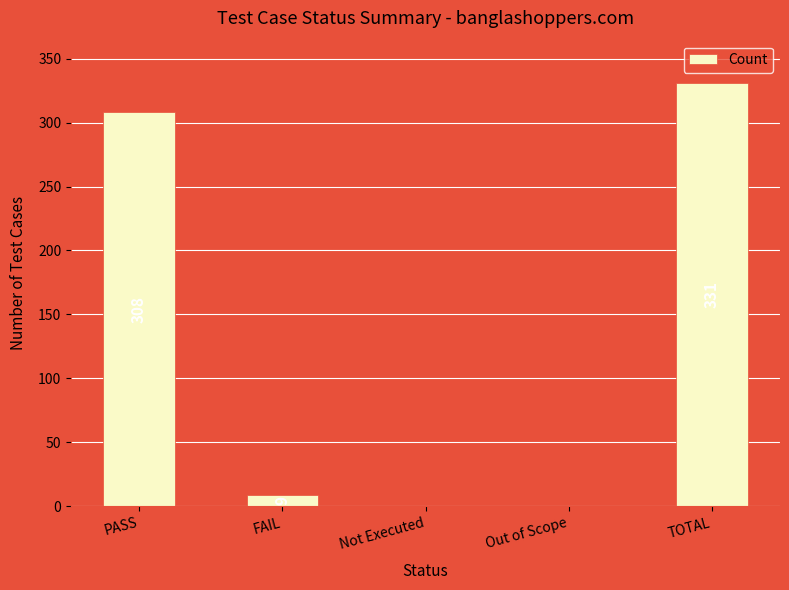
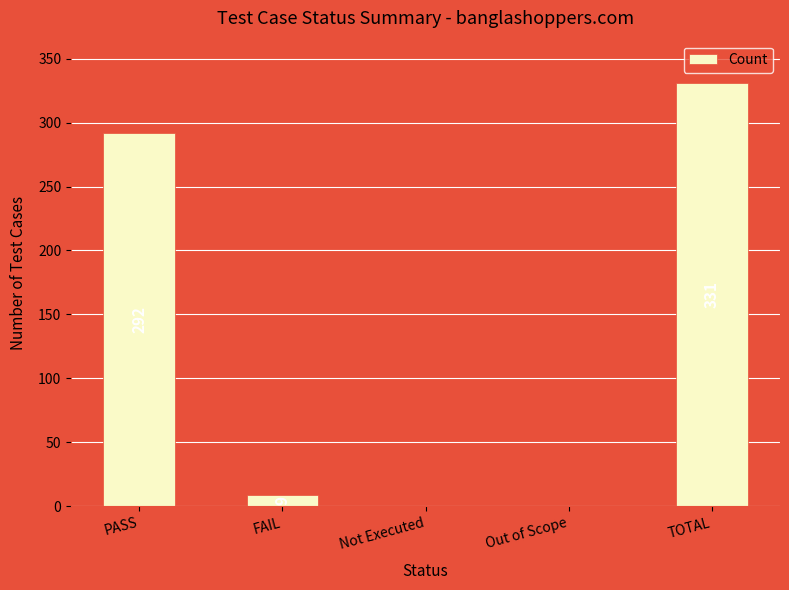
PASS: 308 -> 292
